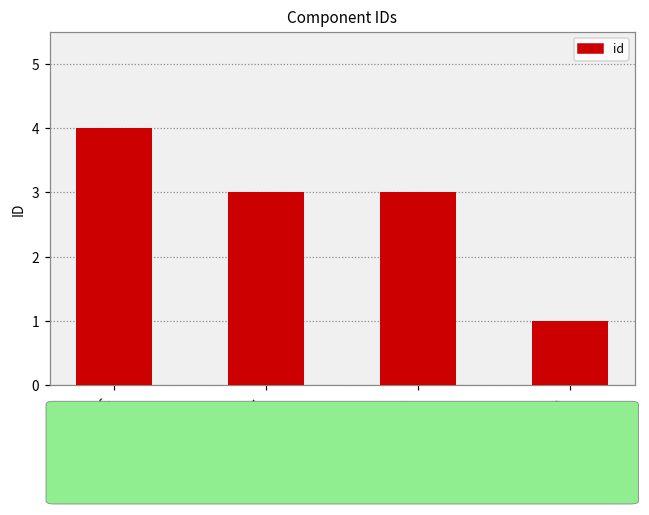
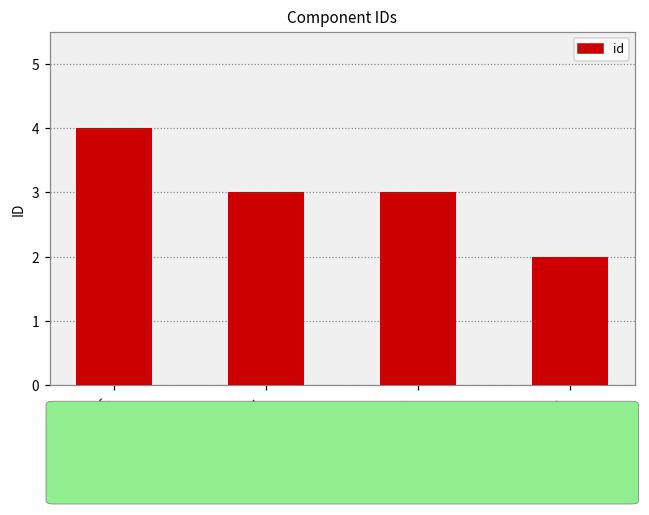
B14: 1 -> 2
